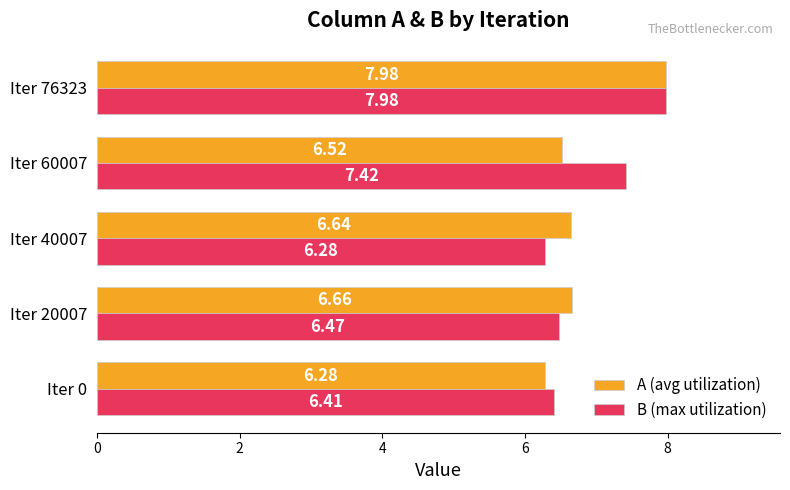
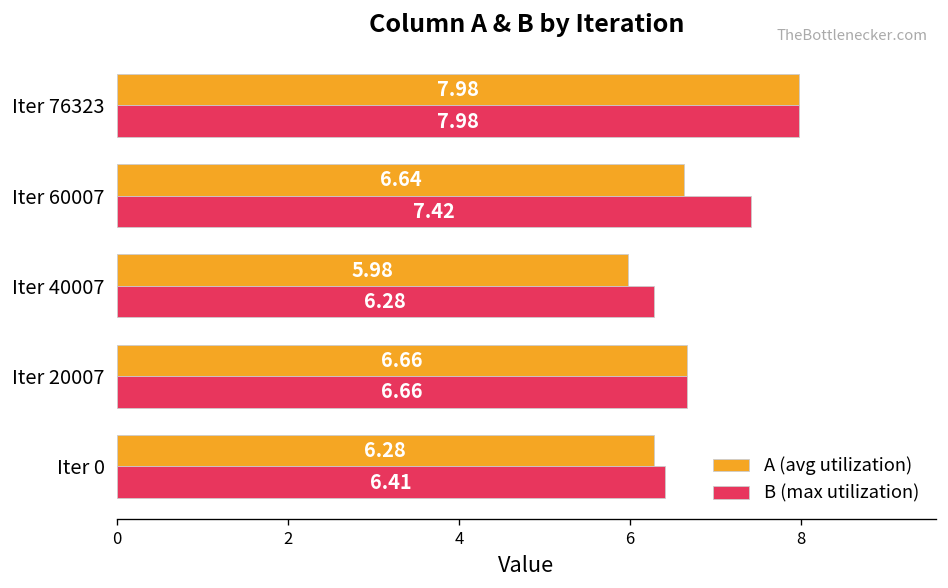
A (avg utilization), Iter 60007: 6.52 -> 6.64
A (avg utilization), Iter 40007: 6.64 -> 5.98
B (max utilization), Iter 20007: 6.47 -> 6.66
